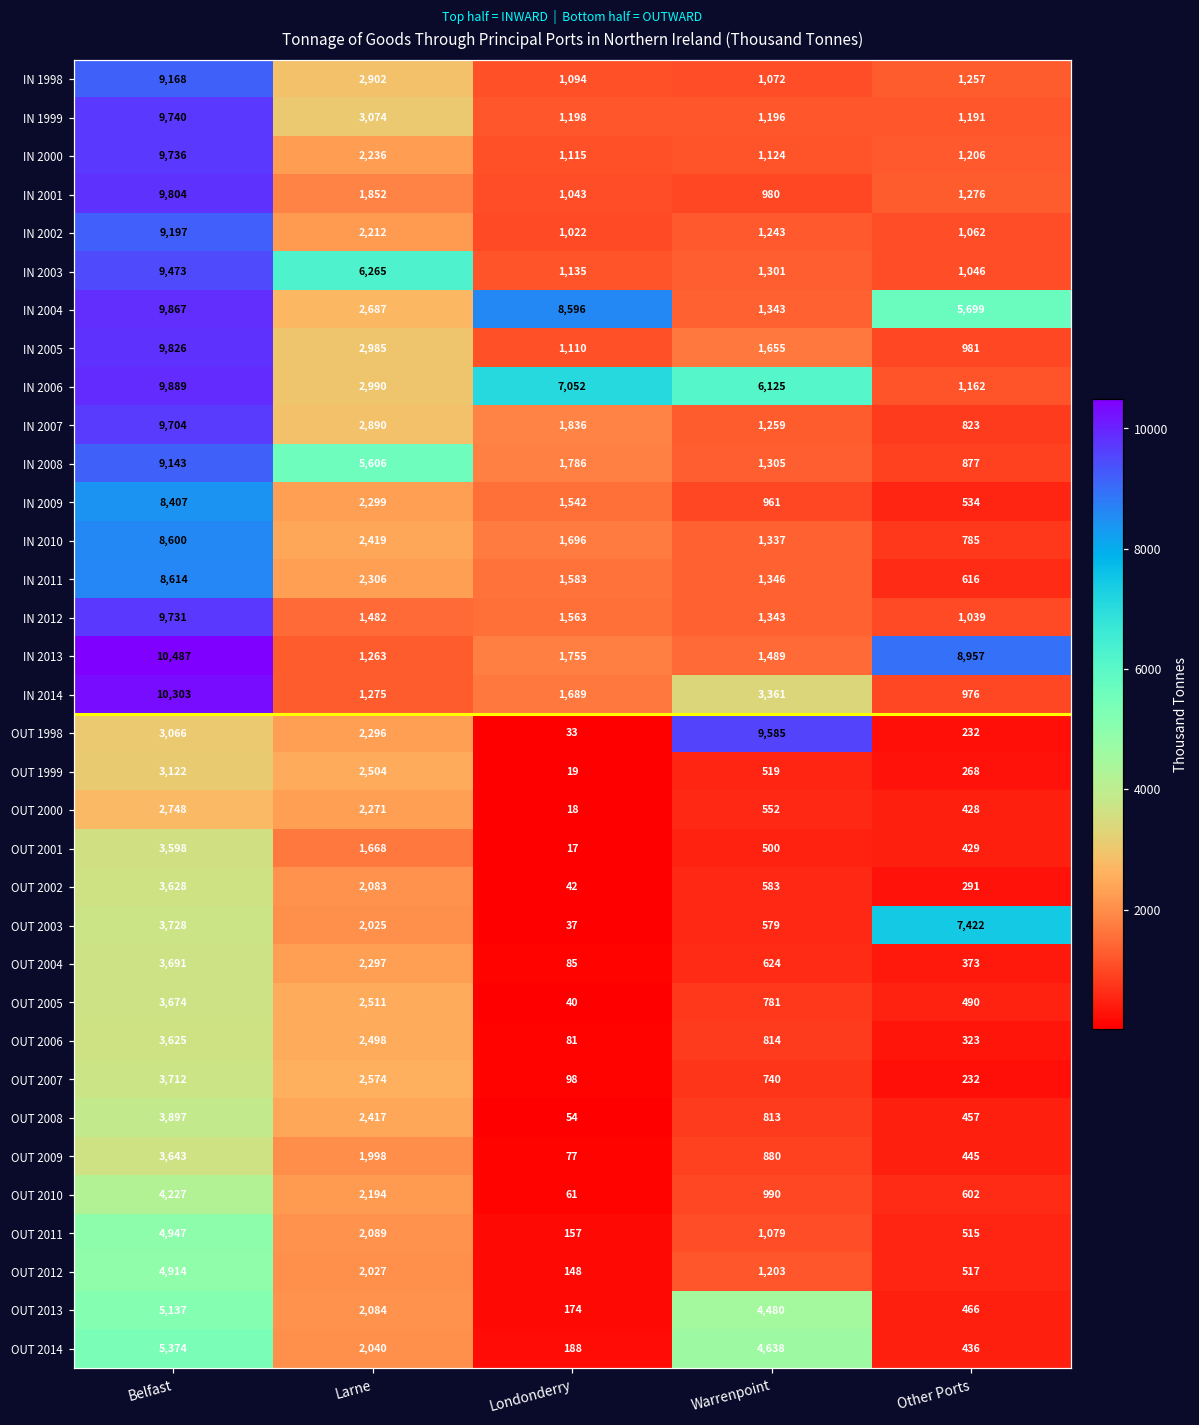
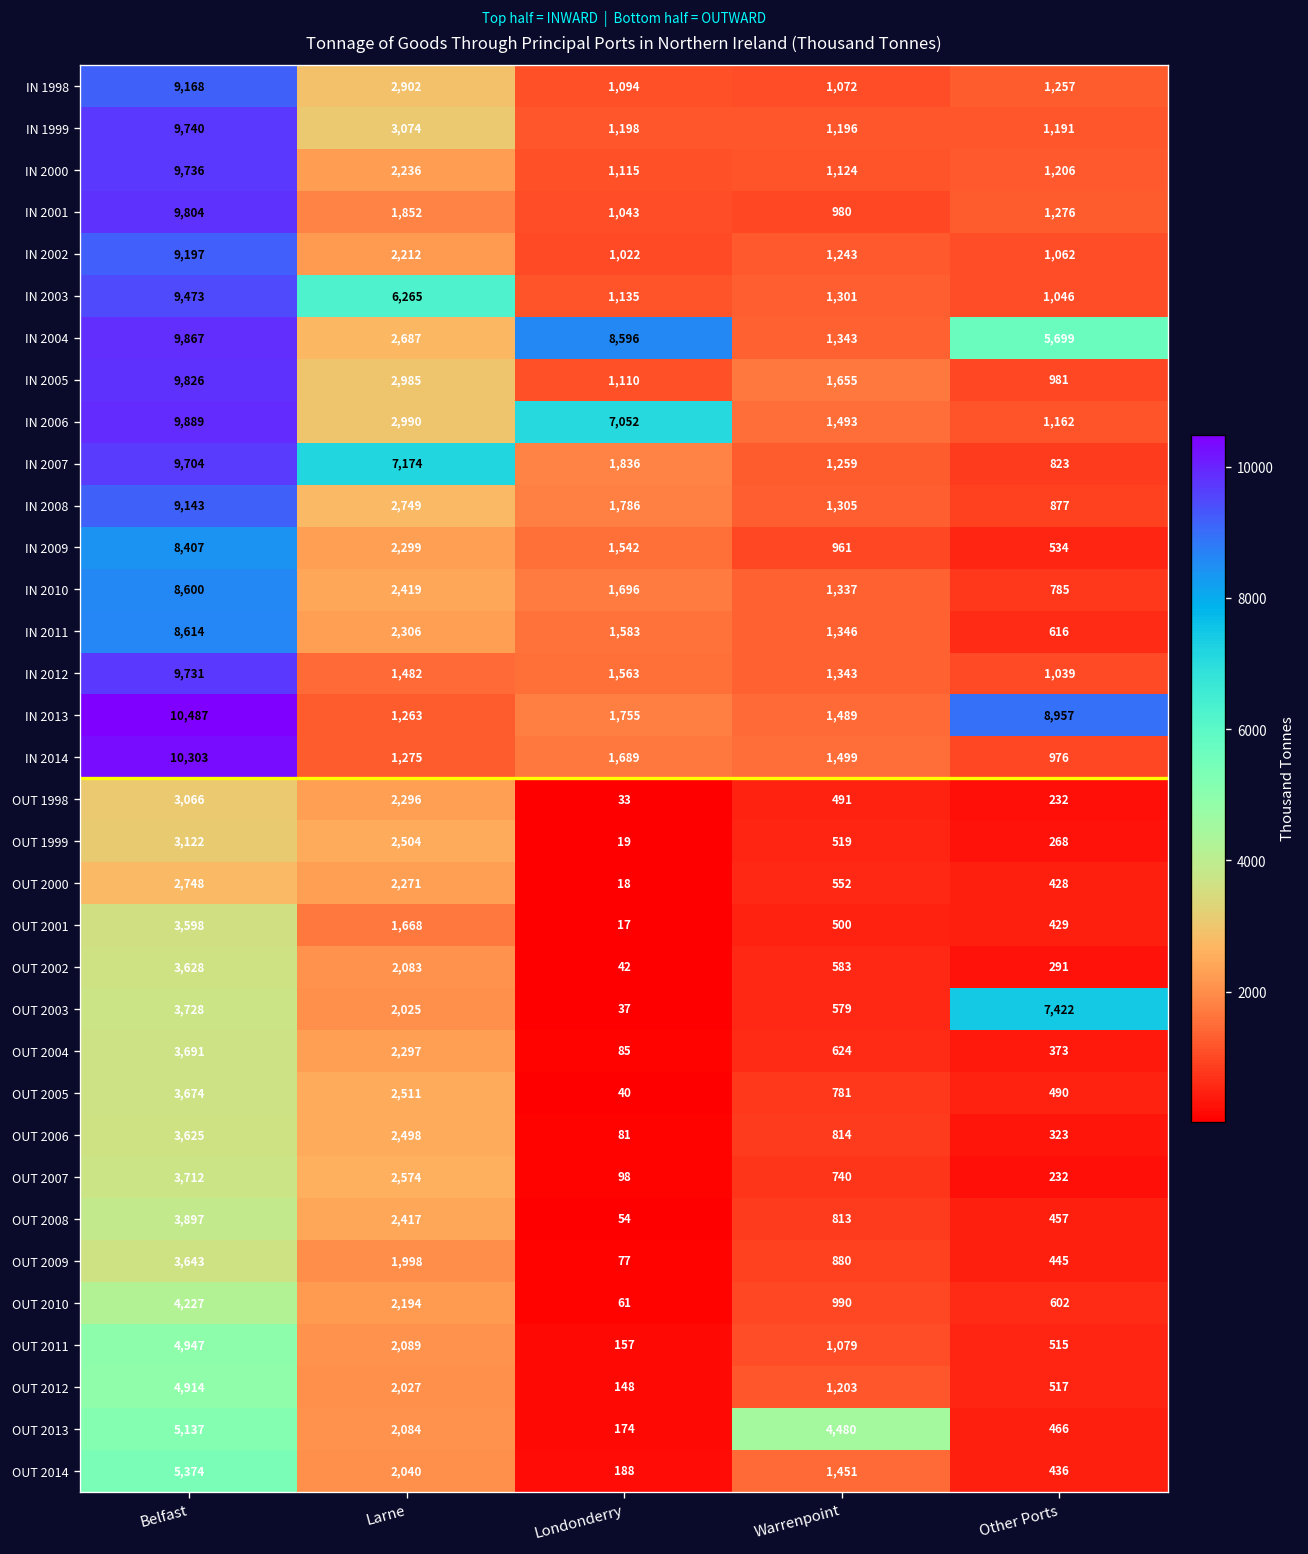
IN 2006, Warrenpoint: 6,125 -> 1,493
IN 2007, Larne: 2,890 -> 7,174
IN 2008, Larne: 5,606 -> 2,749
IN 2014, Warrenpoint: 3,361 -> 1,499
OUT 1998, Warrenpoint: 9,585 -> 491
OUT 2014, Warrenpoint: 4,638 -> 1,451
